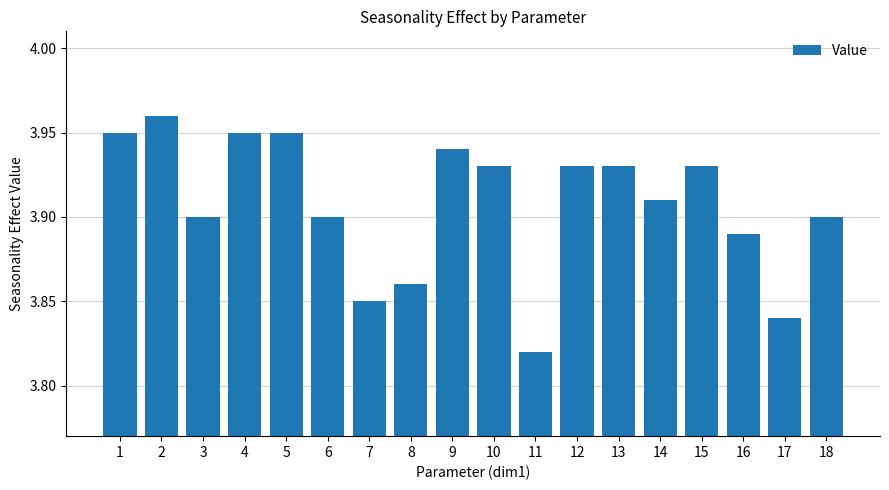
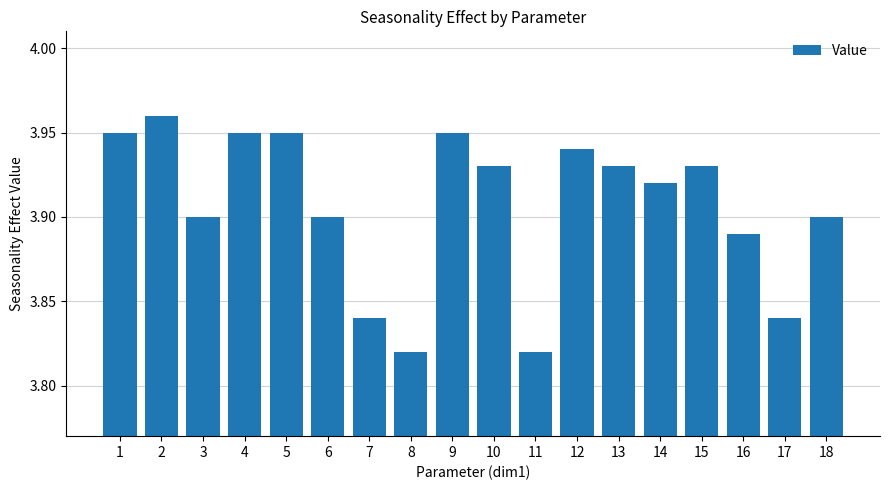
7: 3.85 -> 3.84
8: 3.86 -> 3.82
9: 3.94 -> 3.95
12: 3.93 -> 3.94
14: 3.91 -> 3.92
